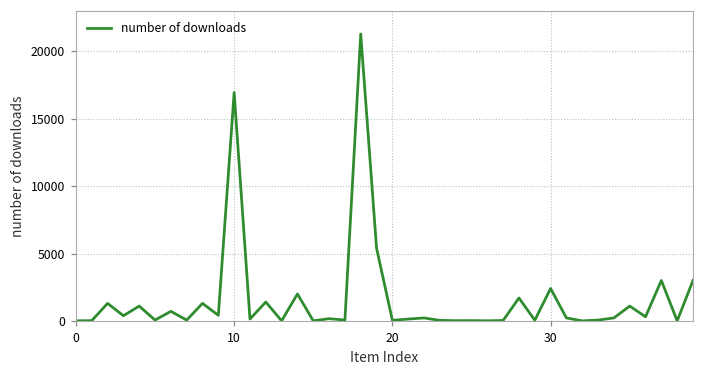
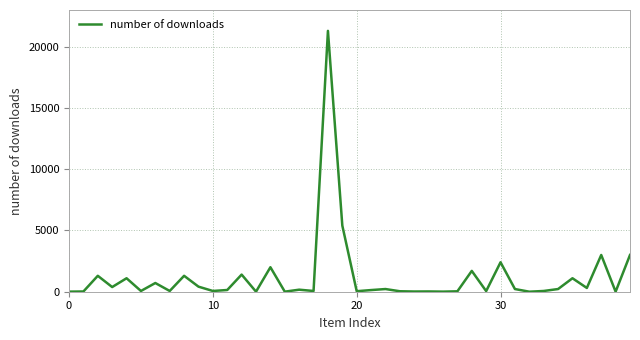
10: 16900 -> 100
